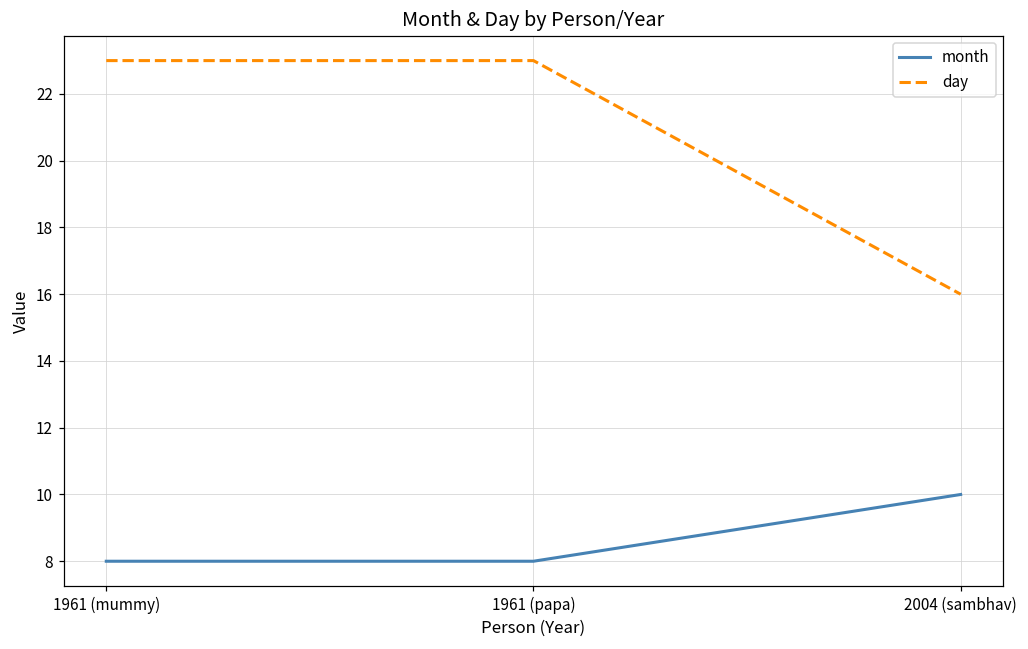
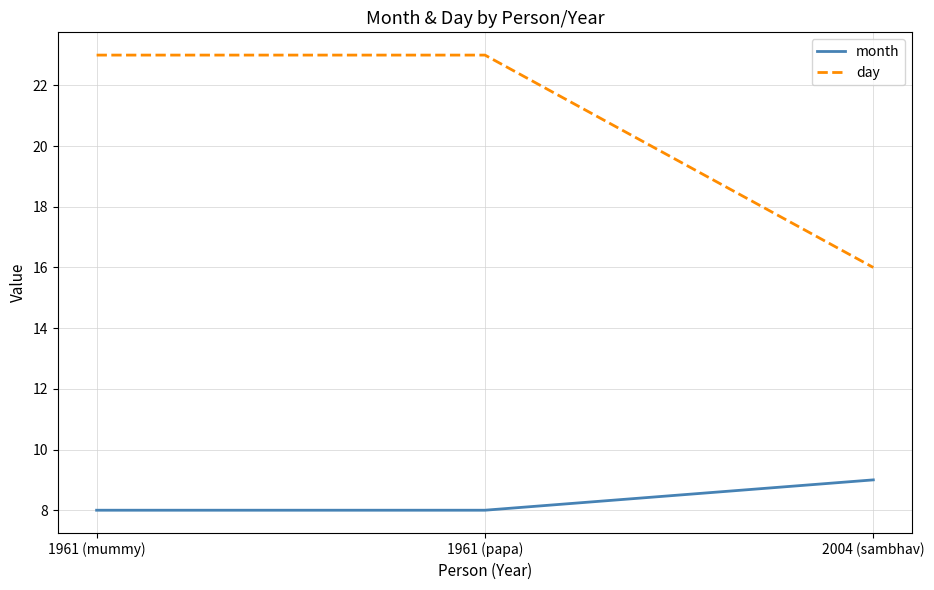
month, 2004 (sambhav): 10 -> 9
